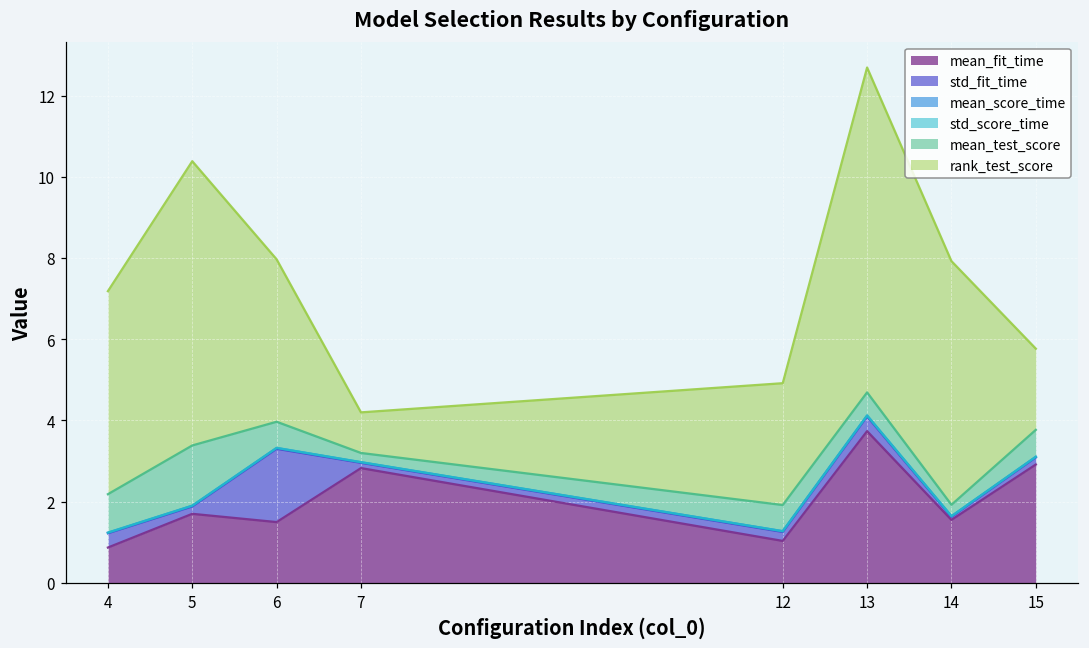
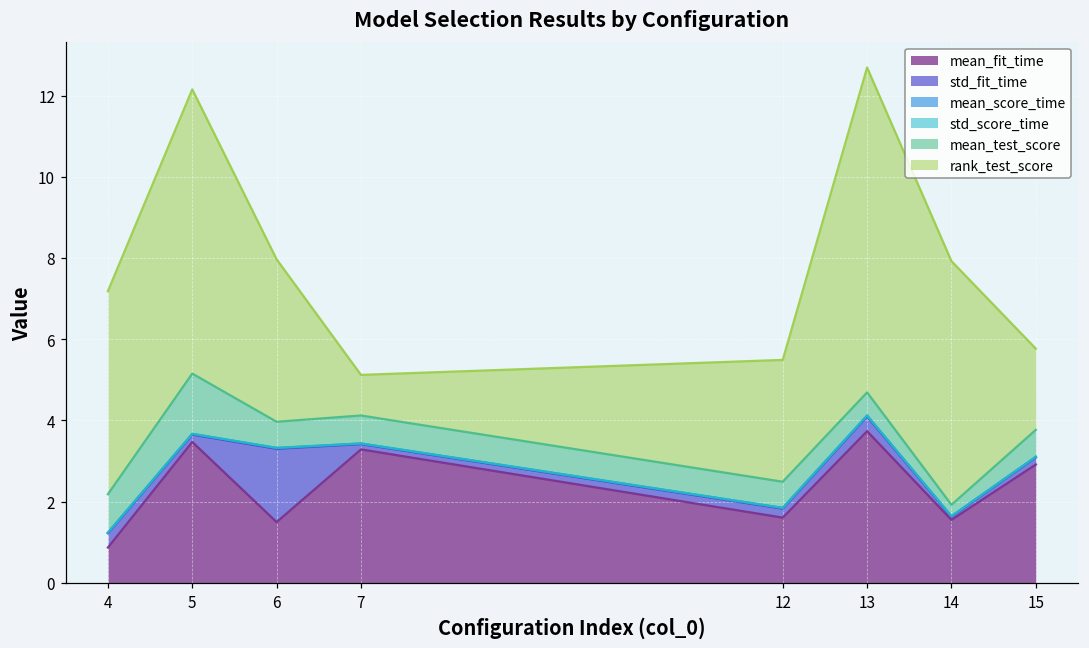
mean_fit_time, 5: 1.7 -> 3.5
mean_fit_time, 7: 2.8 -> 3.3
mean_test_score, 7: 0.2 -> 0.7
mean_fit_time, 12: 1.0 -> 1.6
